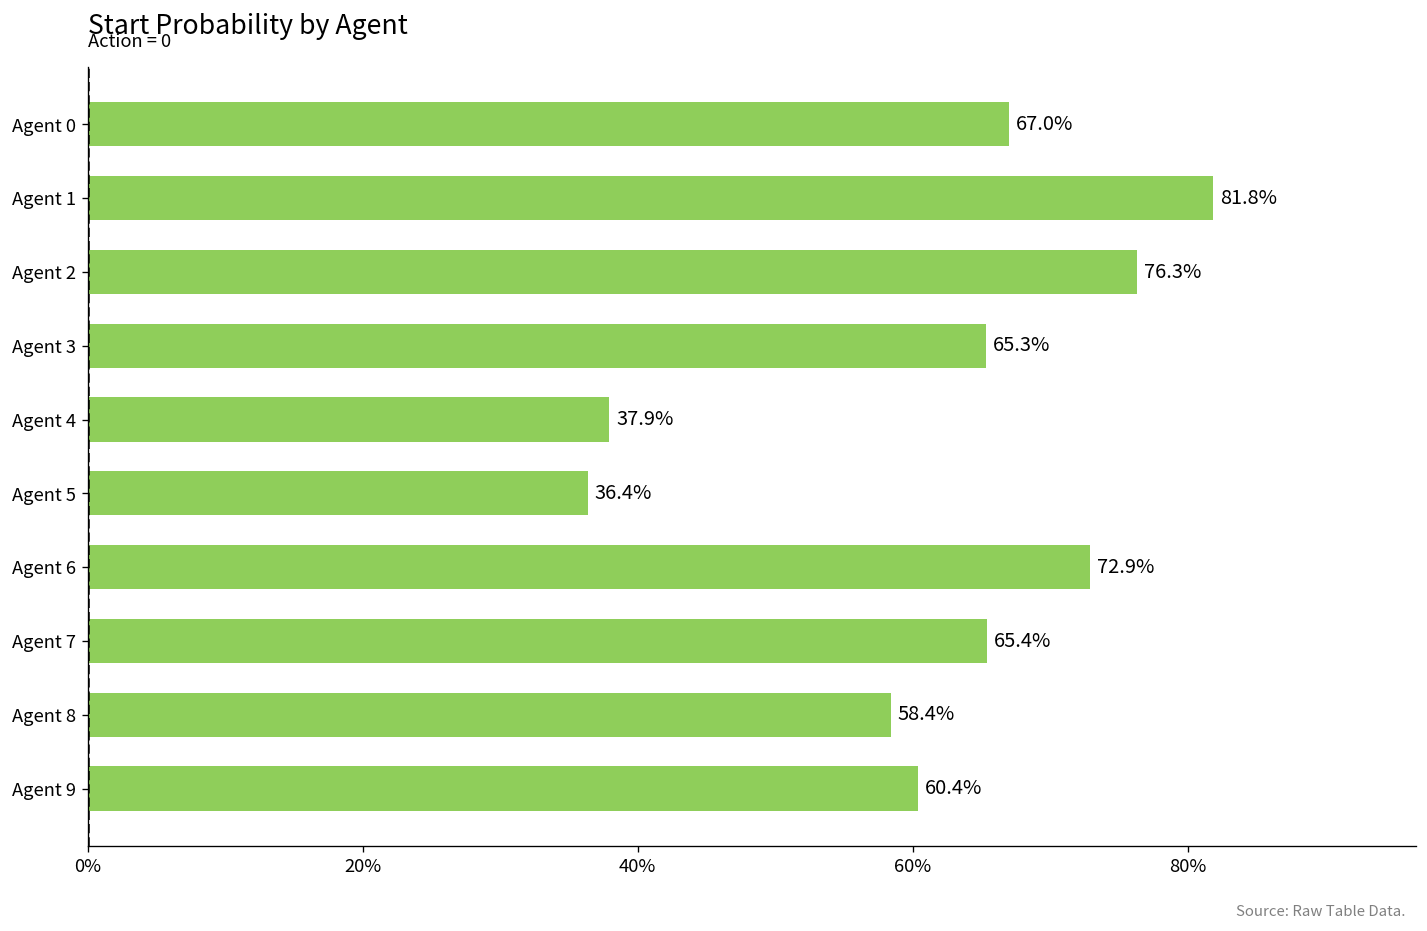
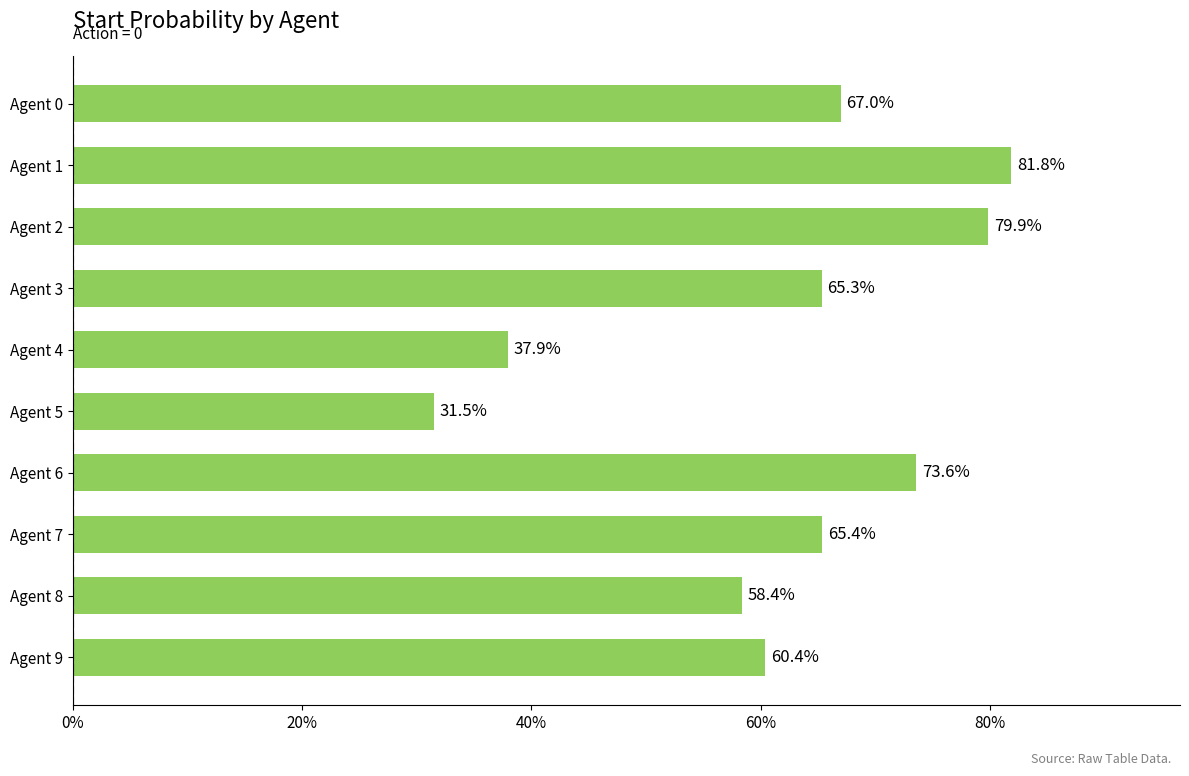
Agent 2: 76.3% -> 79.9%
Agent 5: 36.4% -> 31.5%
Agent 6: 72.9% -> 73.6%
